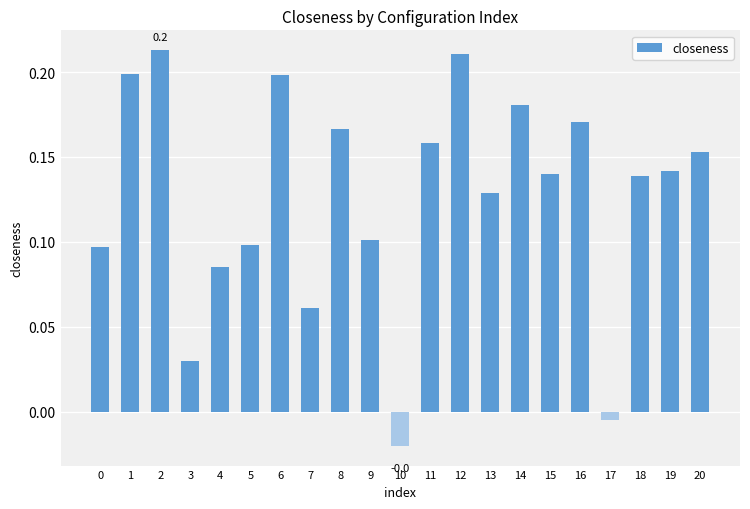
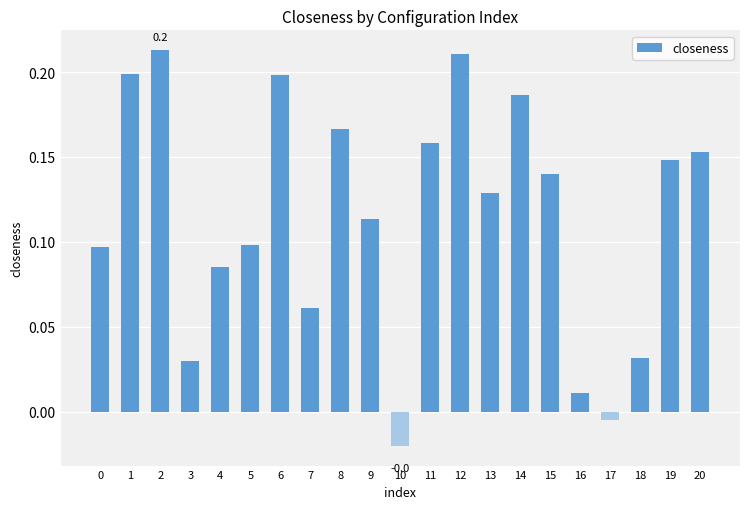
9: 0.101 -> 0.113
14: 0.181 -> 0.186
16: 0.171 -> 0.011
18: 0.139 -> 0.031
19: 0.142 -> 0.148
